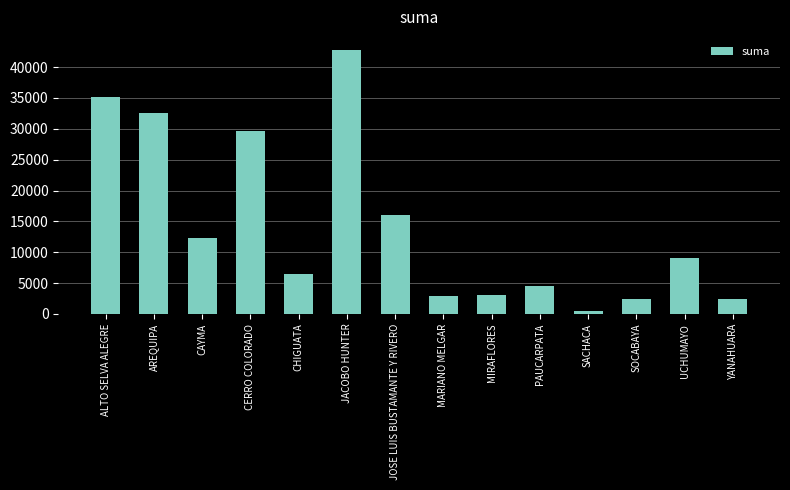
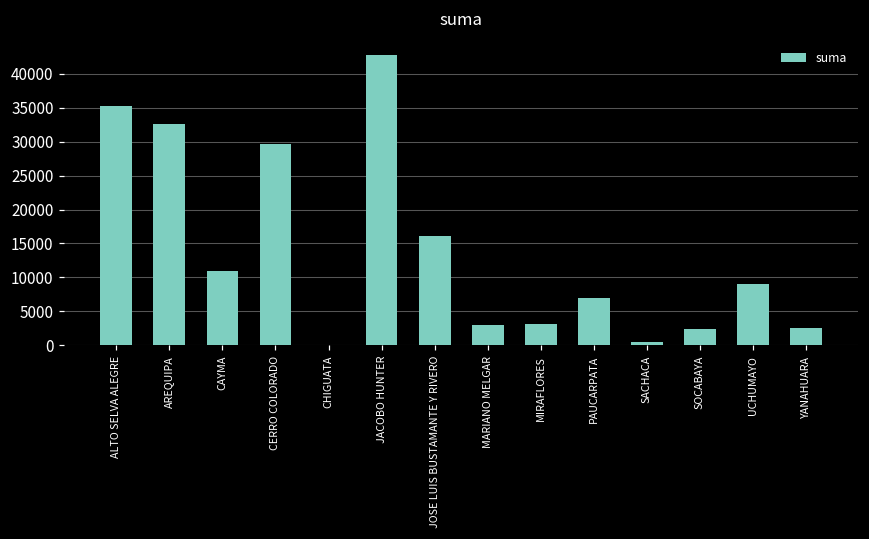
CAYMA: 12000 -> 11000
CHIGUATA: 7000 -> 0
PAUCARPATA: 4000 -> 7000
